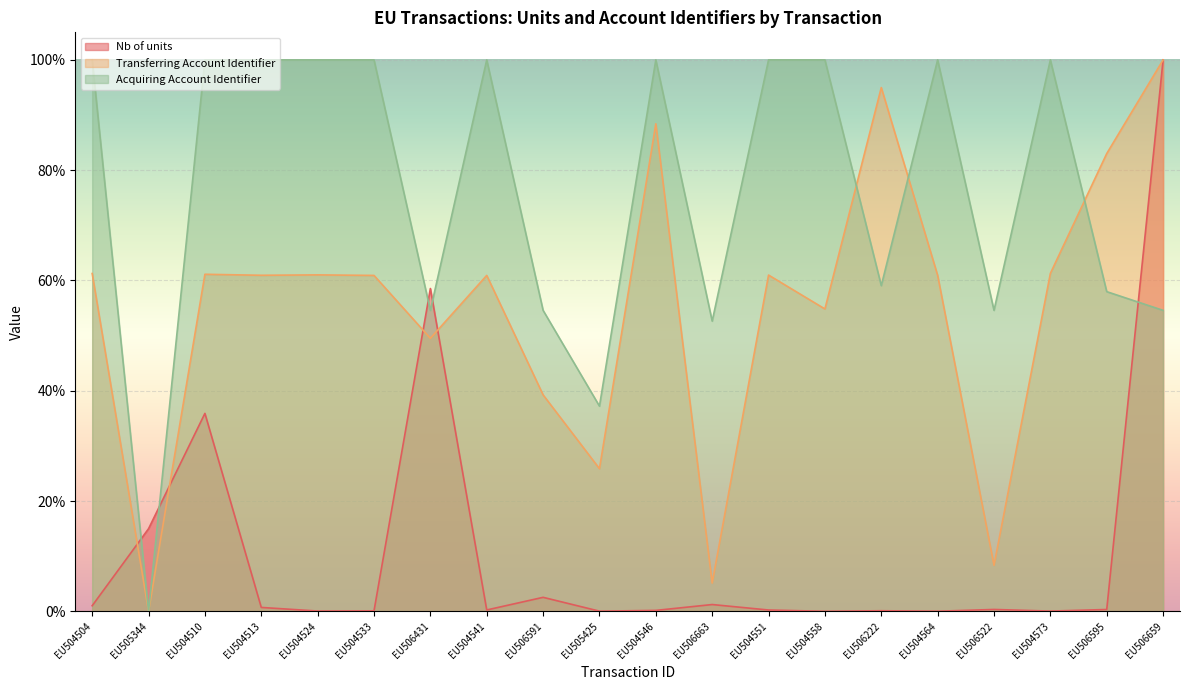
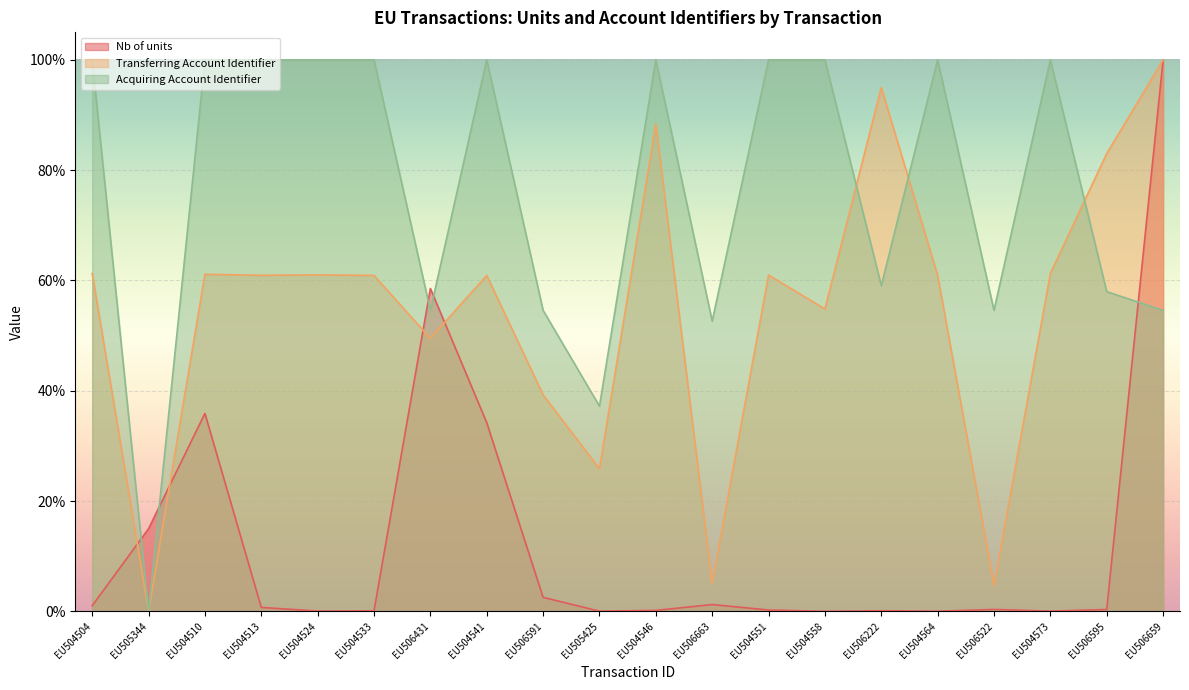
Nb of units, EU504541: 0% -> 34%
Transferring Account Identifier, EU506522: 8% -> 5%
